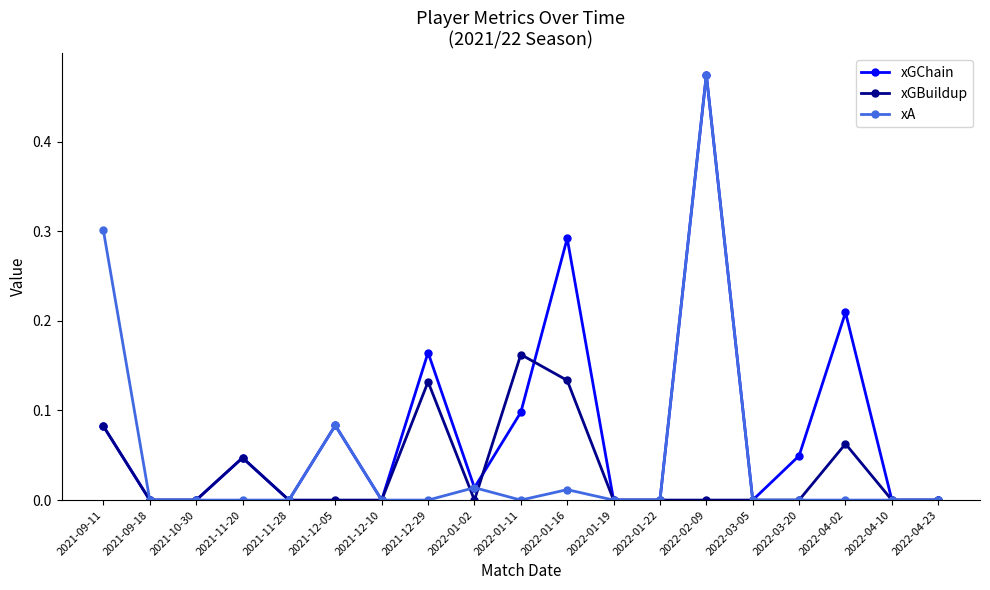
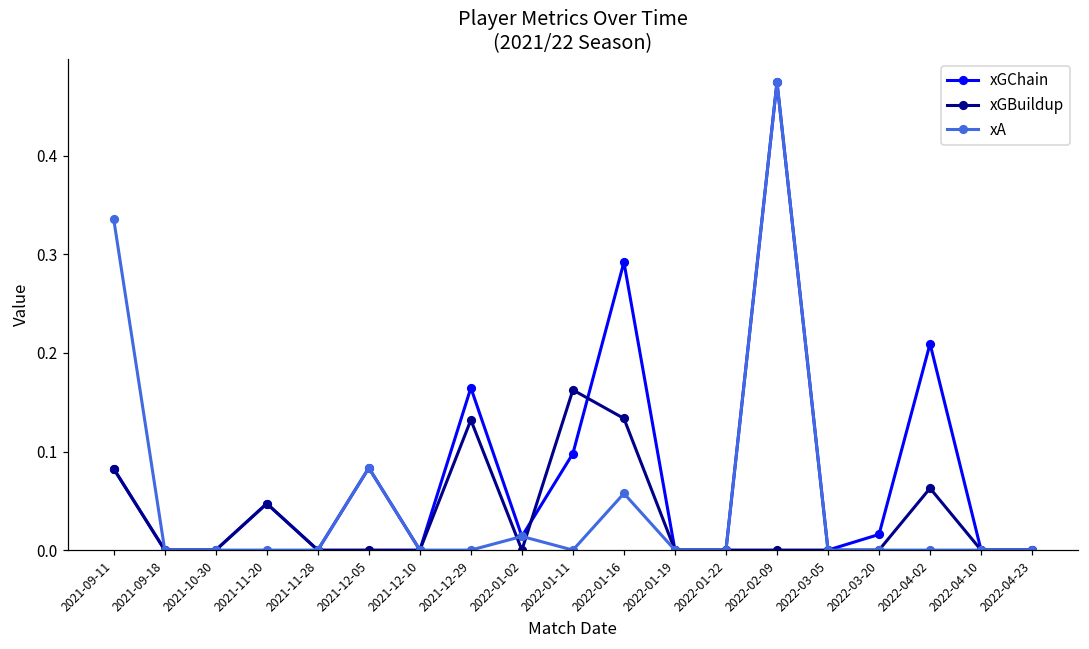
xA, 2021-09-11: 0.30 -> 0.34
xA, 2022-01-16: 0.01 -> 0.06
xGChain, 2022-03-20: 0.05 -> 0.02
